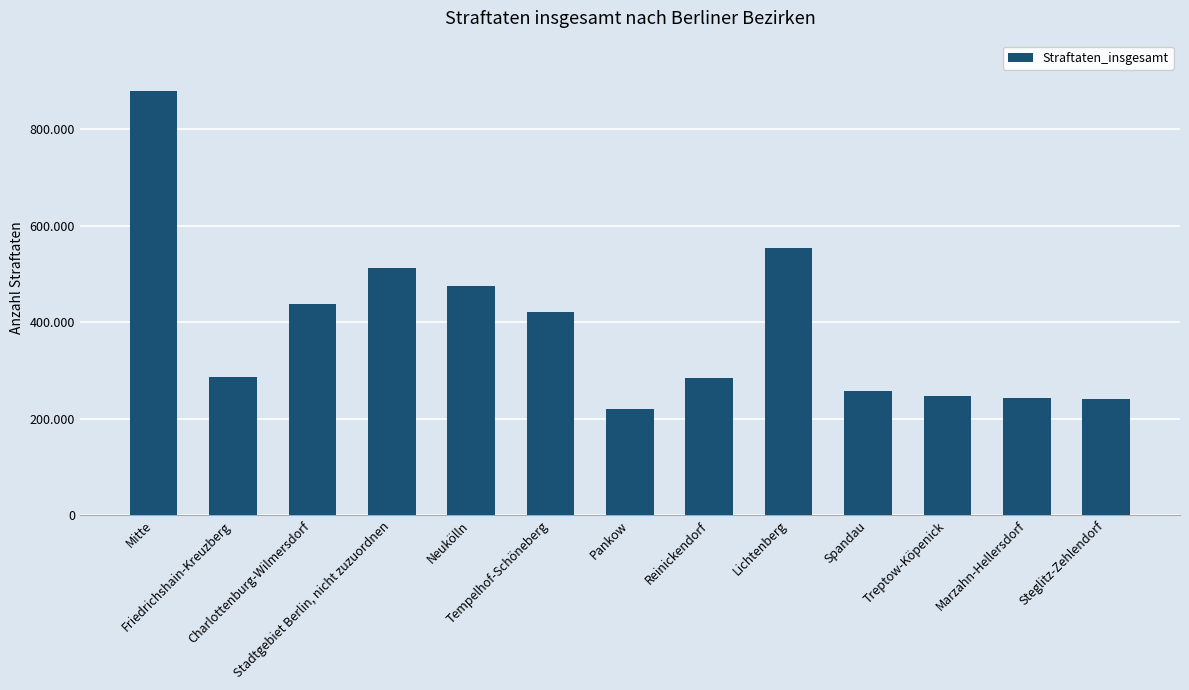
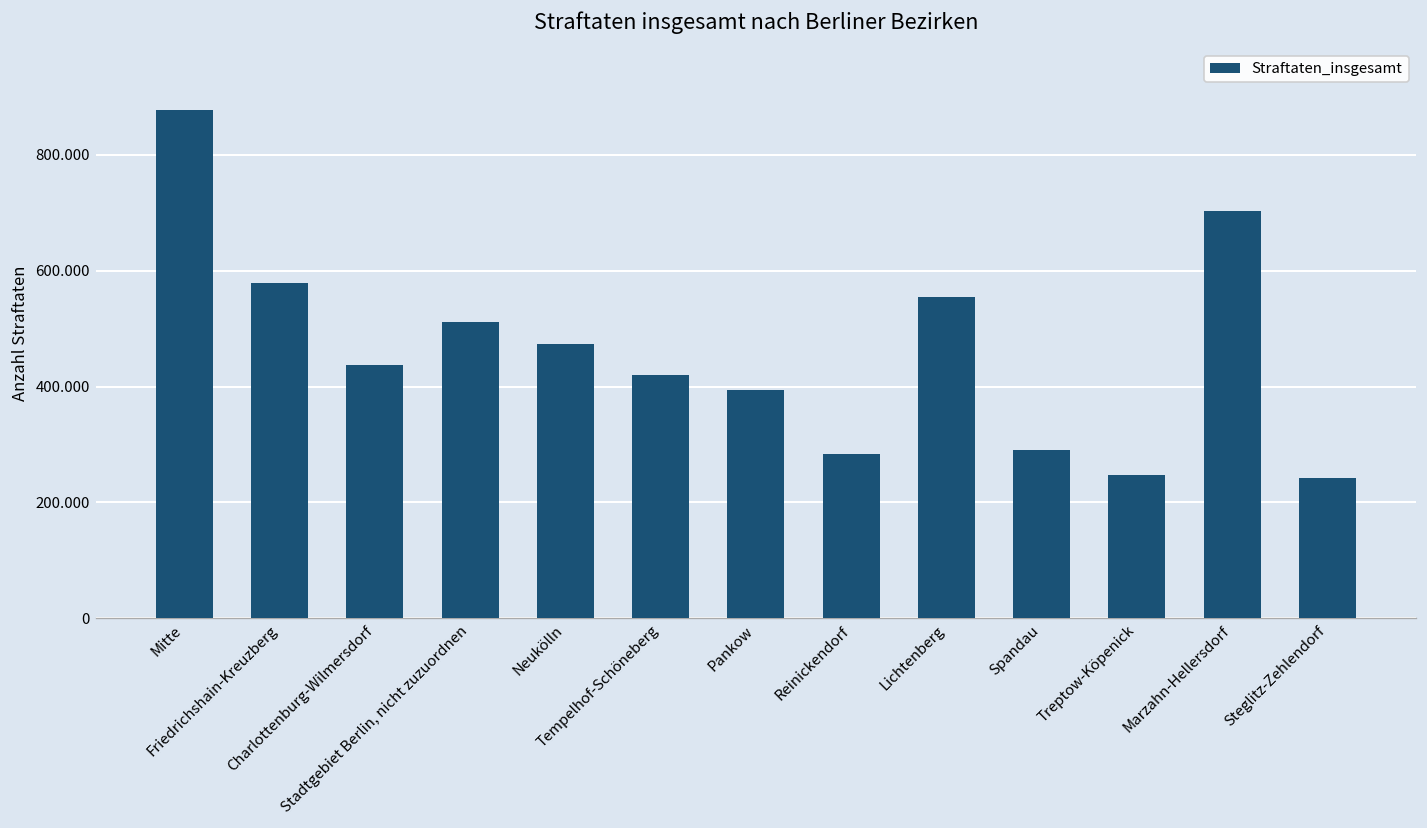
Friedrichshain-Kreuzberg: 290 -> 580
Pankow: 220 -> 390
Spandau: 260 -> 290
Marzahn-Hellersdorf: 240 -> 700
